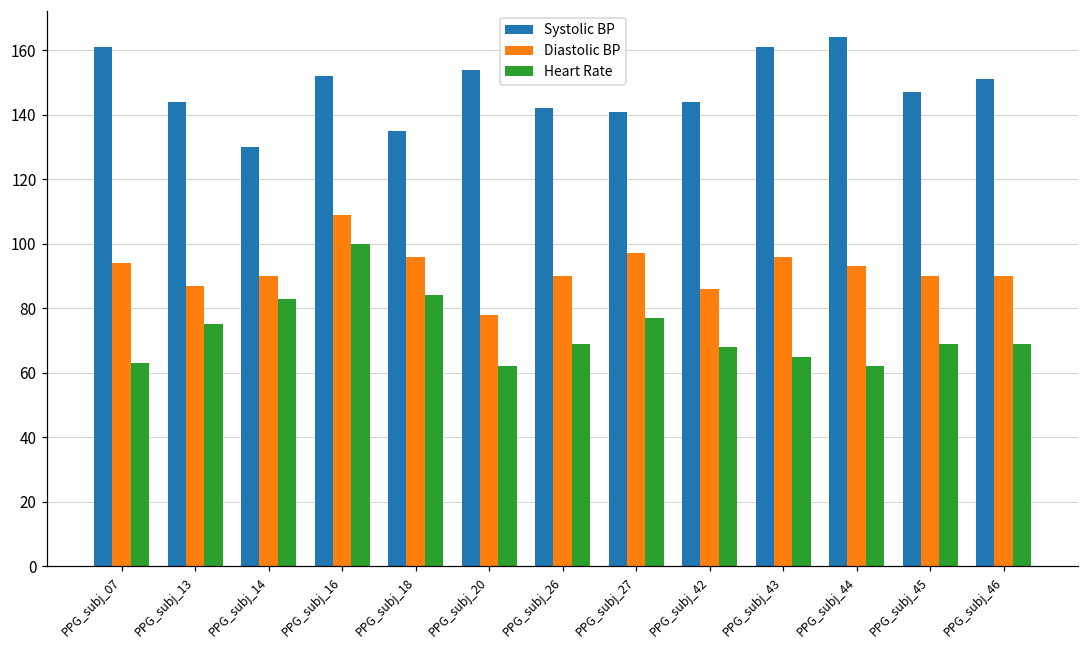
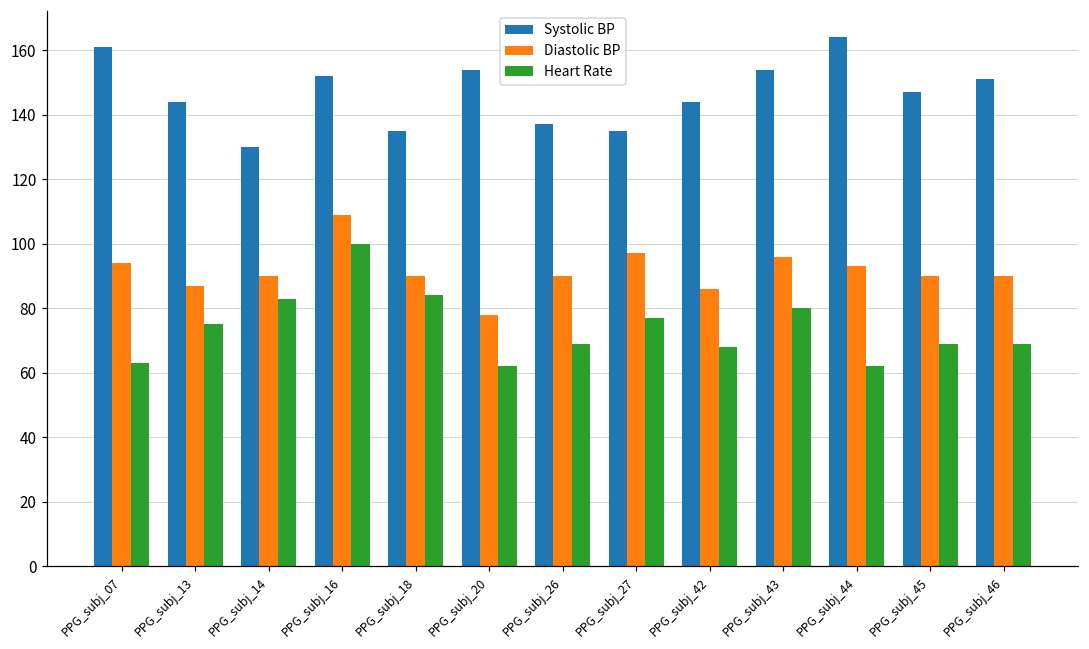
Diastolic BP, PPG_subj_18: 96 -> 90
Systolic BP, PPG_subj_26: 142 -> 137
Systolic BP, PPG_subj_27: 141 -> 135
Systolic BP, PPG_subj_43: 161 -> 154
Heart Rate, PPG_subj_43: 65 -> 80
